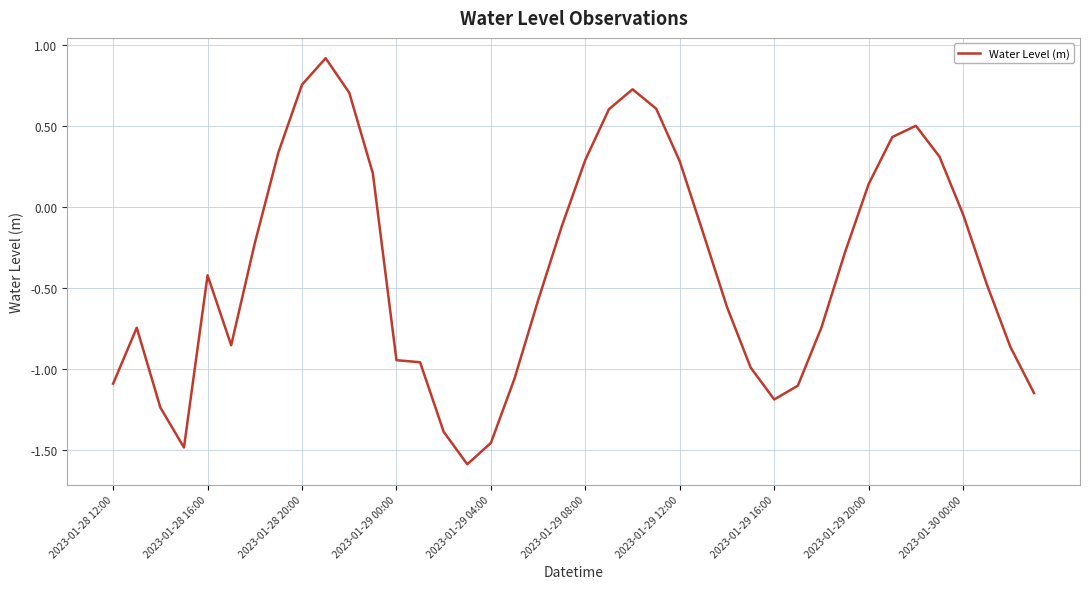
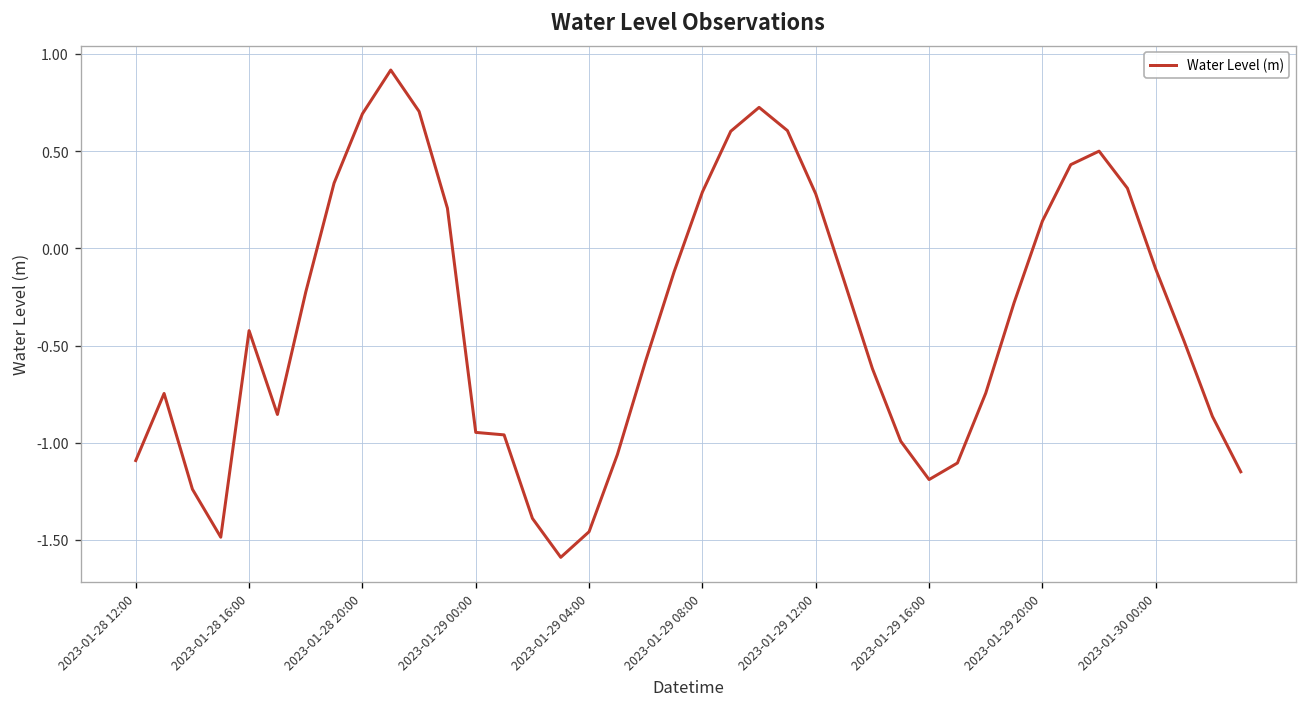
2023-01-28 20:00: 0.75 -> 0.69
2023-01-30 00:00: -0.05 -> -0.11
